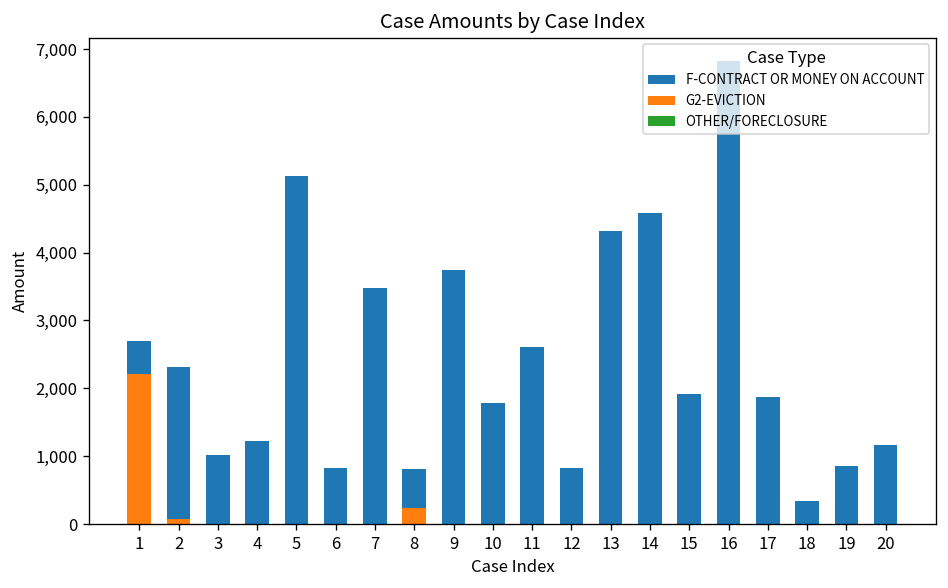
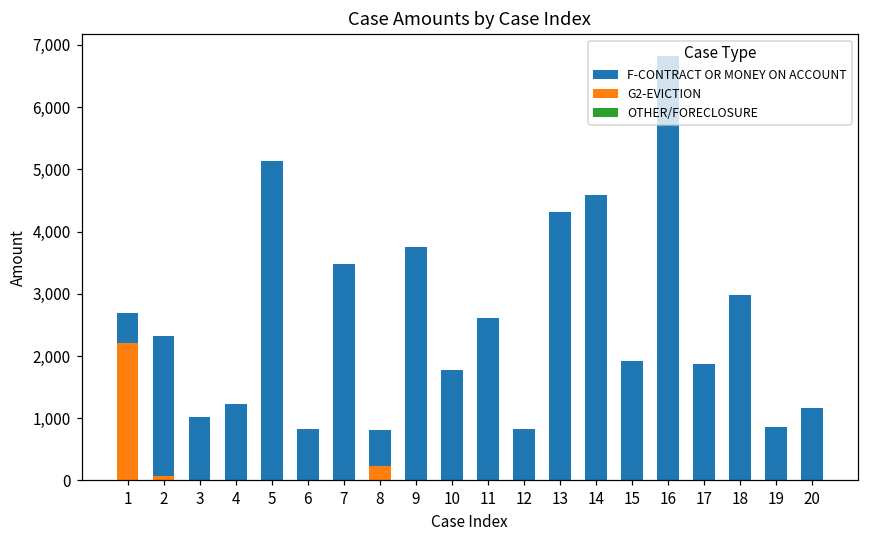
F-CONTRACT OR MONEY ON ACCOUNT, 18: 300 -> 3,000
